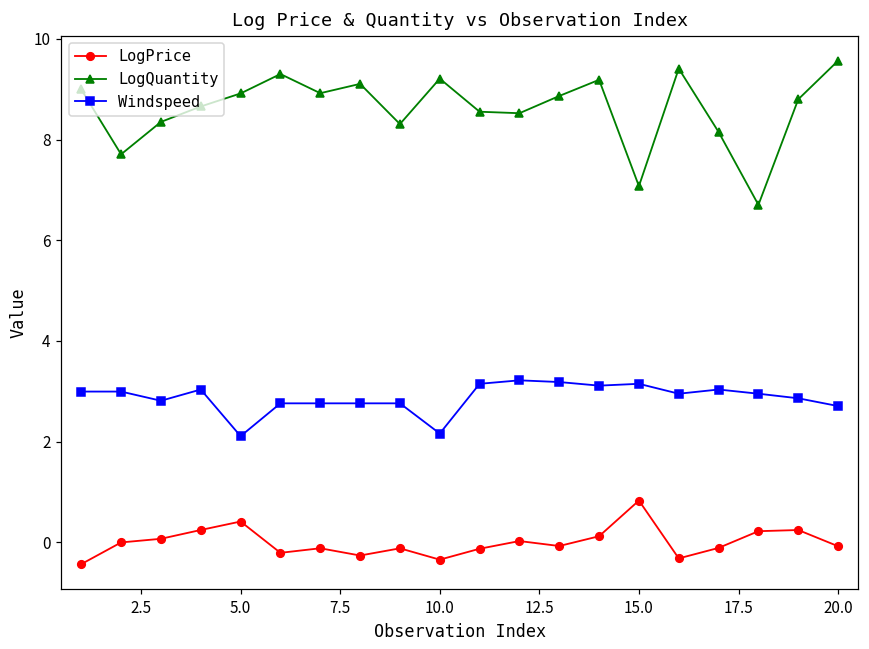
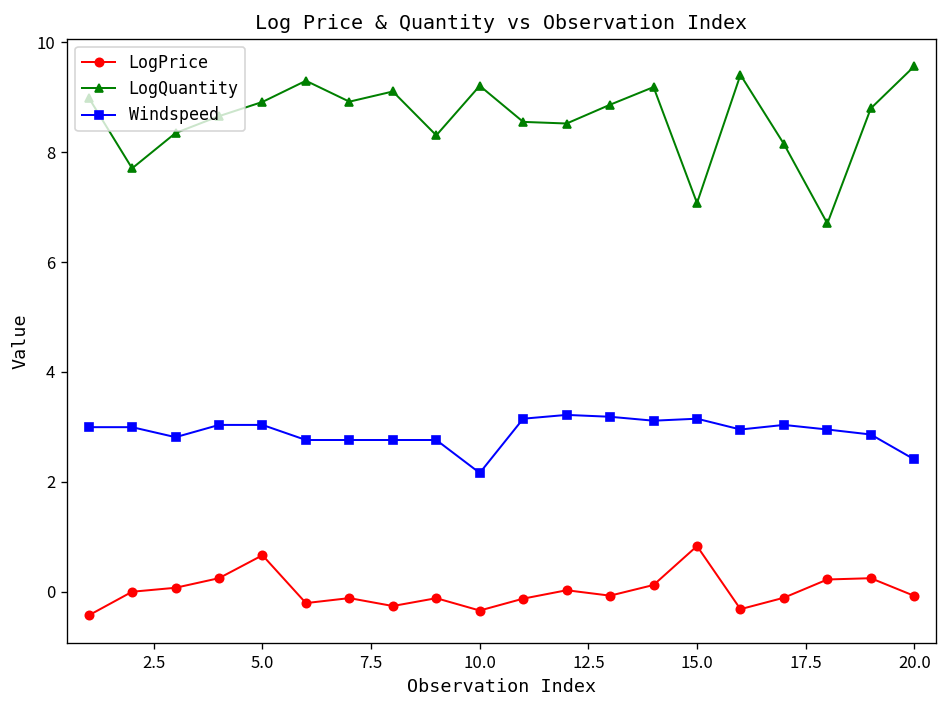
LogPrice, 5.0: 0.4 -> 0.7
Windspeed, 5.0: 2.1 -> 3.0
Windspeed, 20.0: 2.7 -> 2.4
